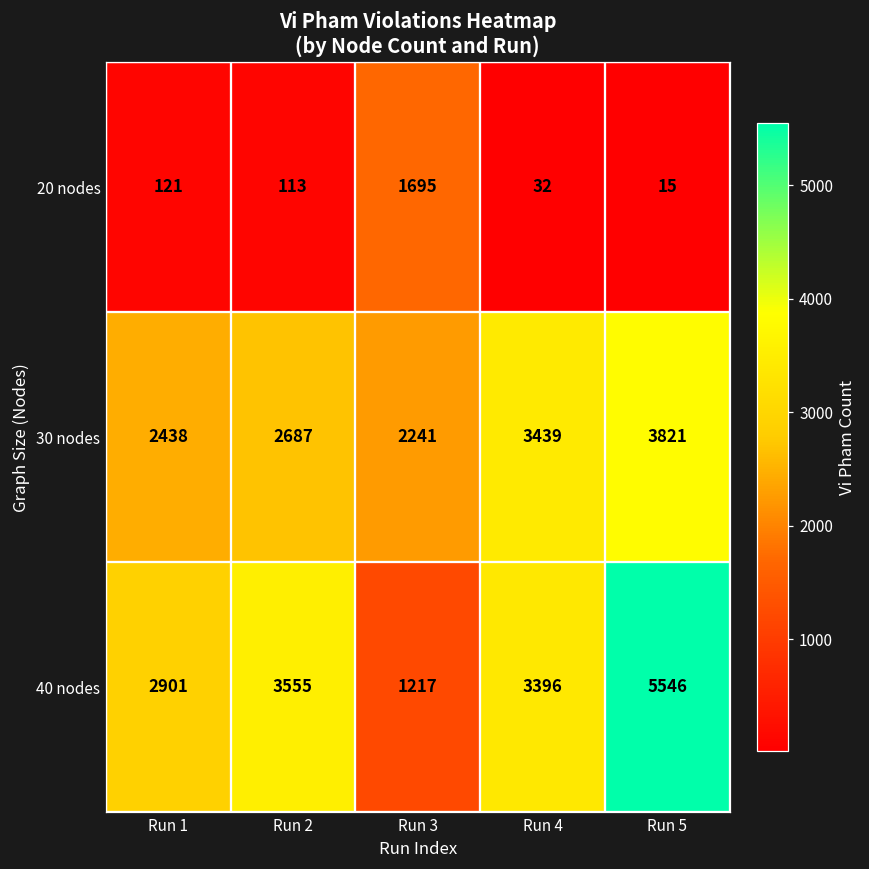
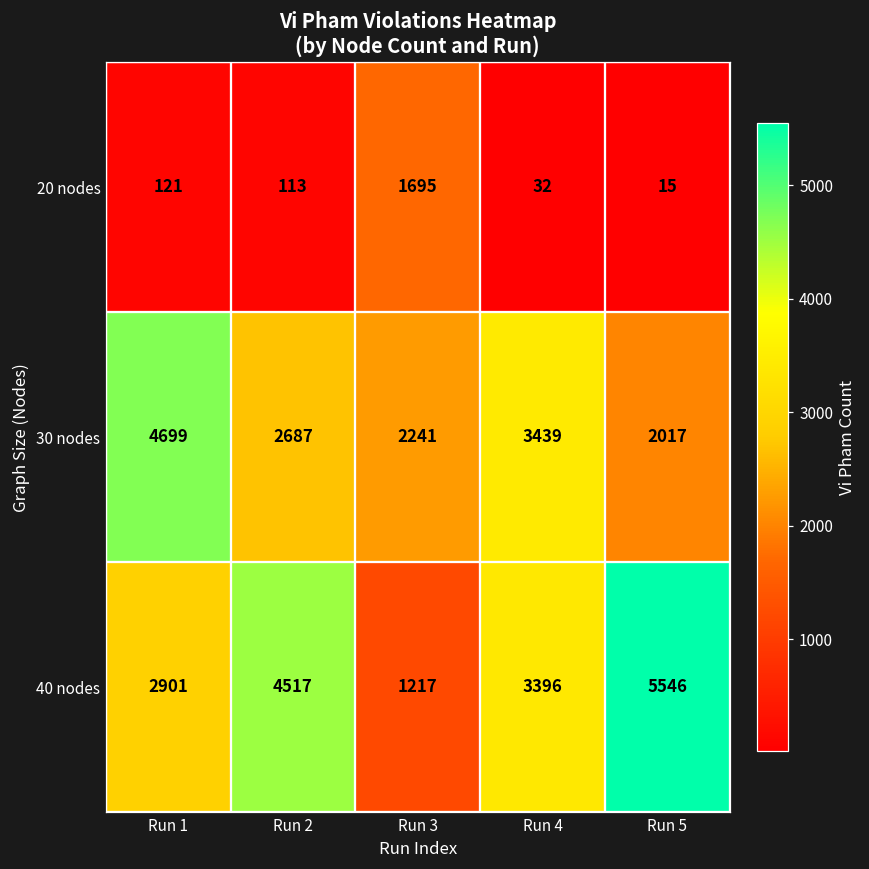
30 nodes, Run 1: 2438 -> 4699
30 nodes, Run 5: 3821 -> 2017
40 nodes, Run 2: 3555 -> 4517
